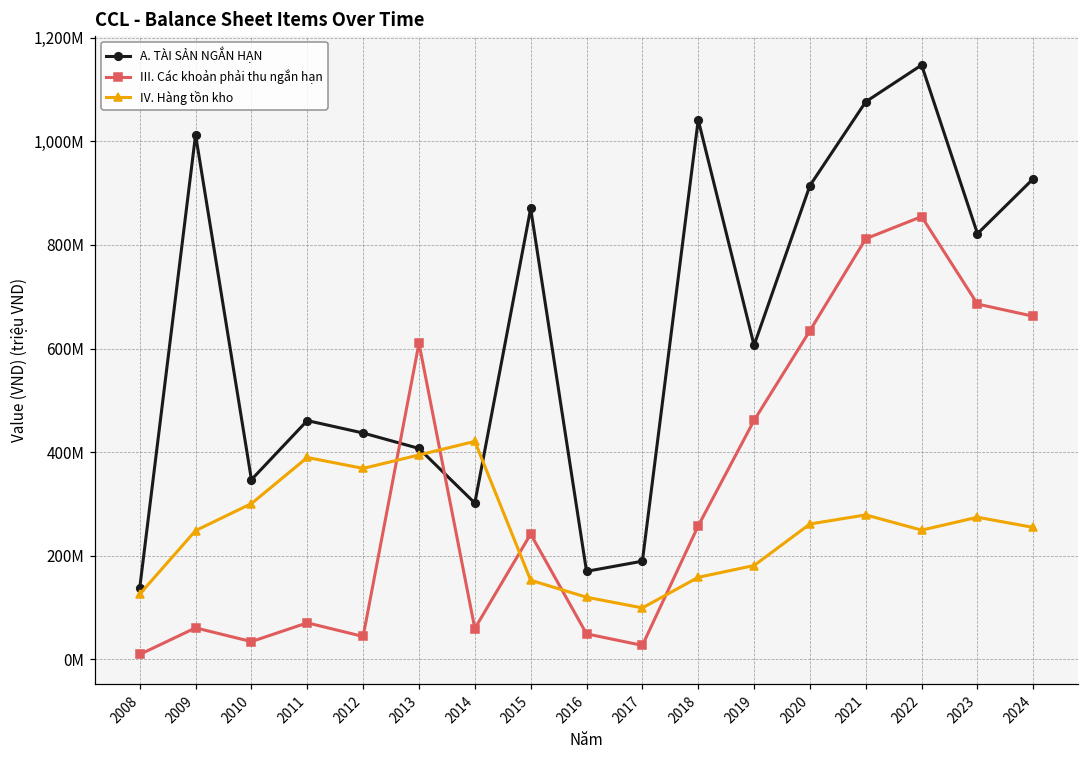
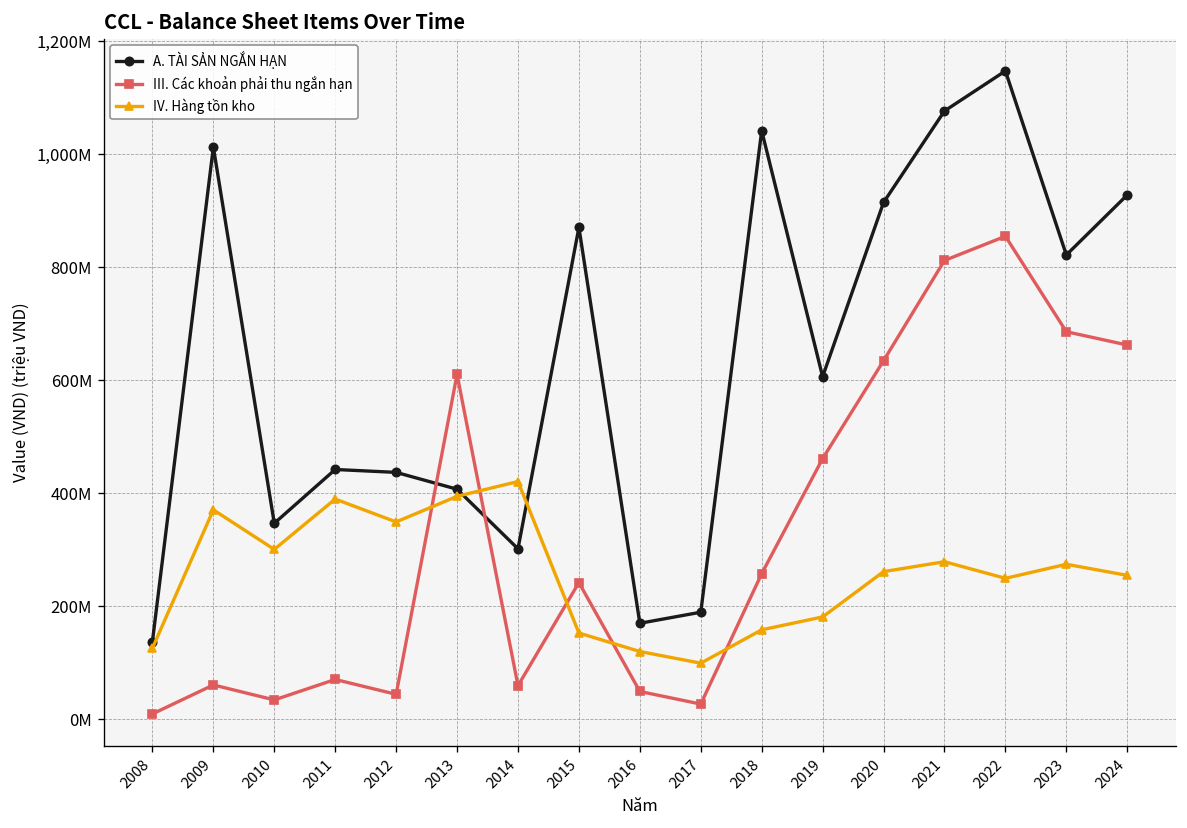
IV. Hàng tồn kho, 2009: 250,000,000 -> 370,000,000
A. TÀI SẢN NGẮN HẠN, 2011: 460,000,000 -> 440,000,000
IV. Hàng tồn kho, 2012: 370,000,000 -> 350,000,000
